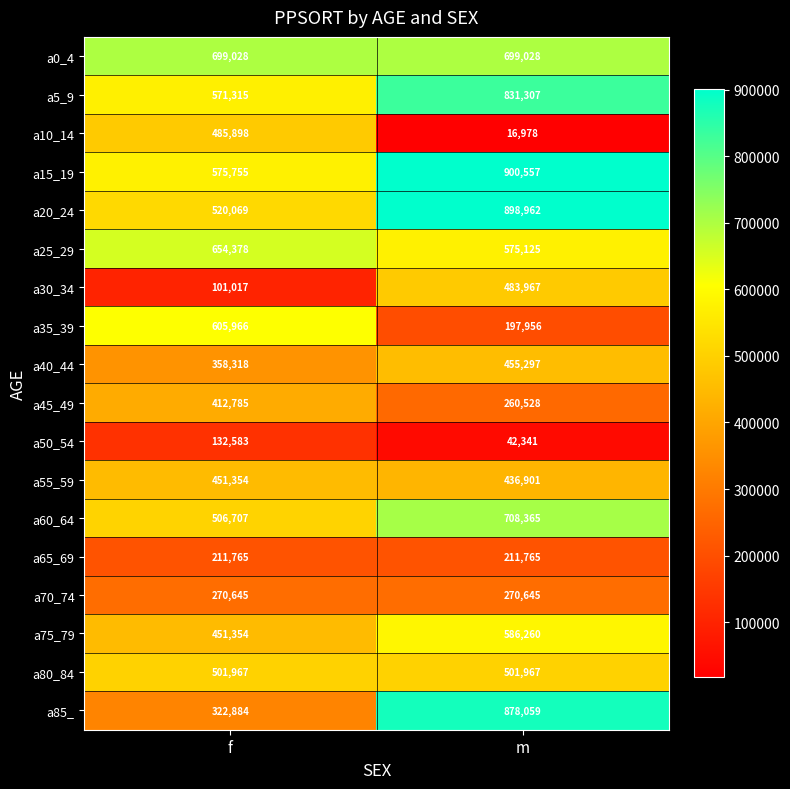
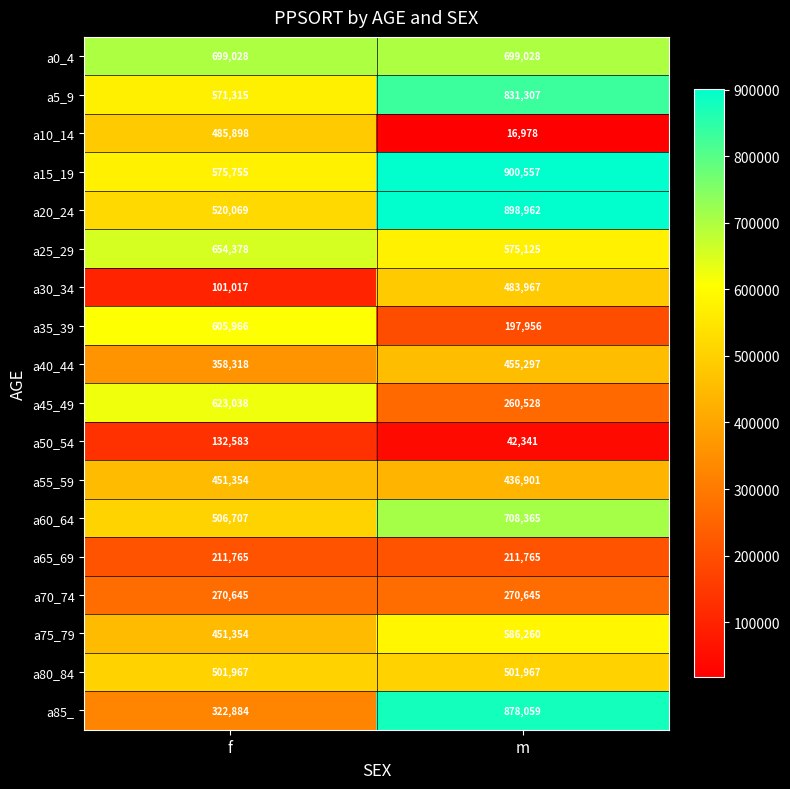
a45_49, f: 412,785 -> 623,038
